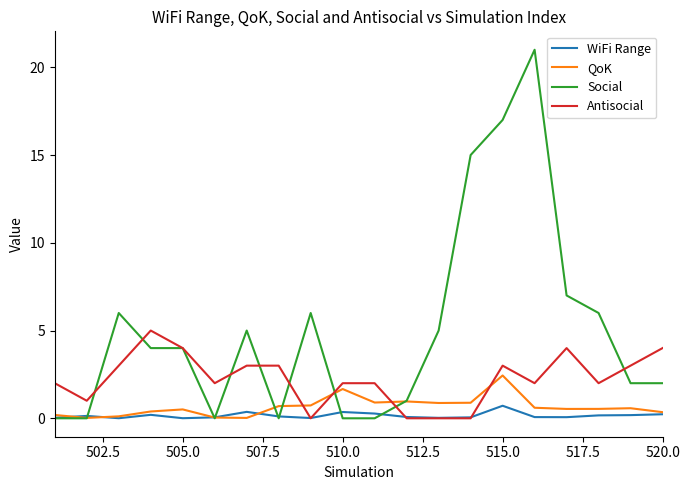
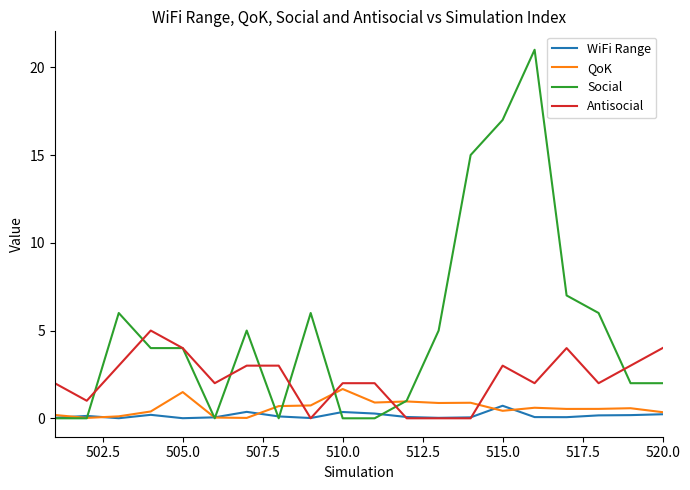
QoK, 505.0: 0.5 -> 1.5
QoK, 515.0: 2.4 -> 0.4
